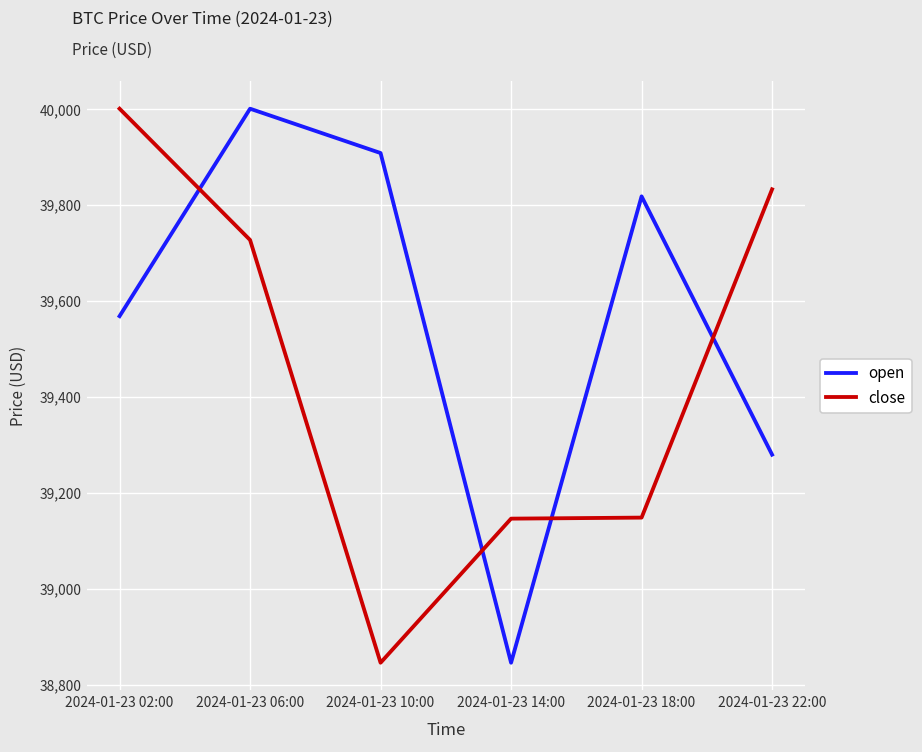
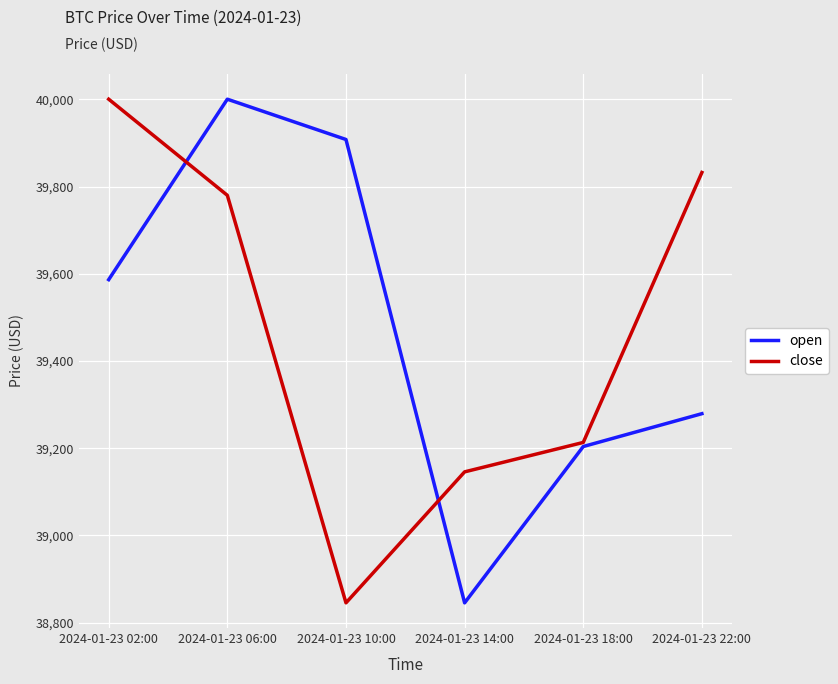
open, 2024-01-23 02:00: 39,570 -> 39,590
close, 2024-01-23 06:00: 39,730 -> 39,780
open, 2024-01-23 18:00: 39,820 -> 39,200
close, 2024-01-23 18:00: 39,150 -> 39,210
